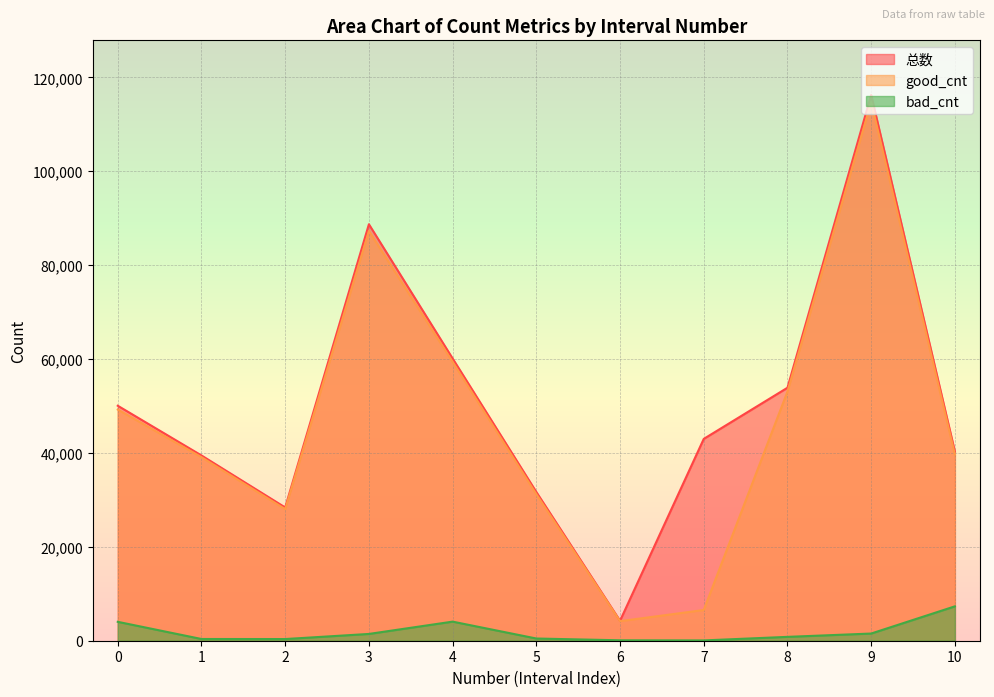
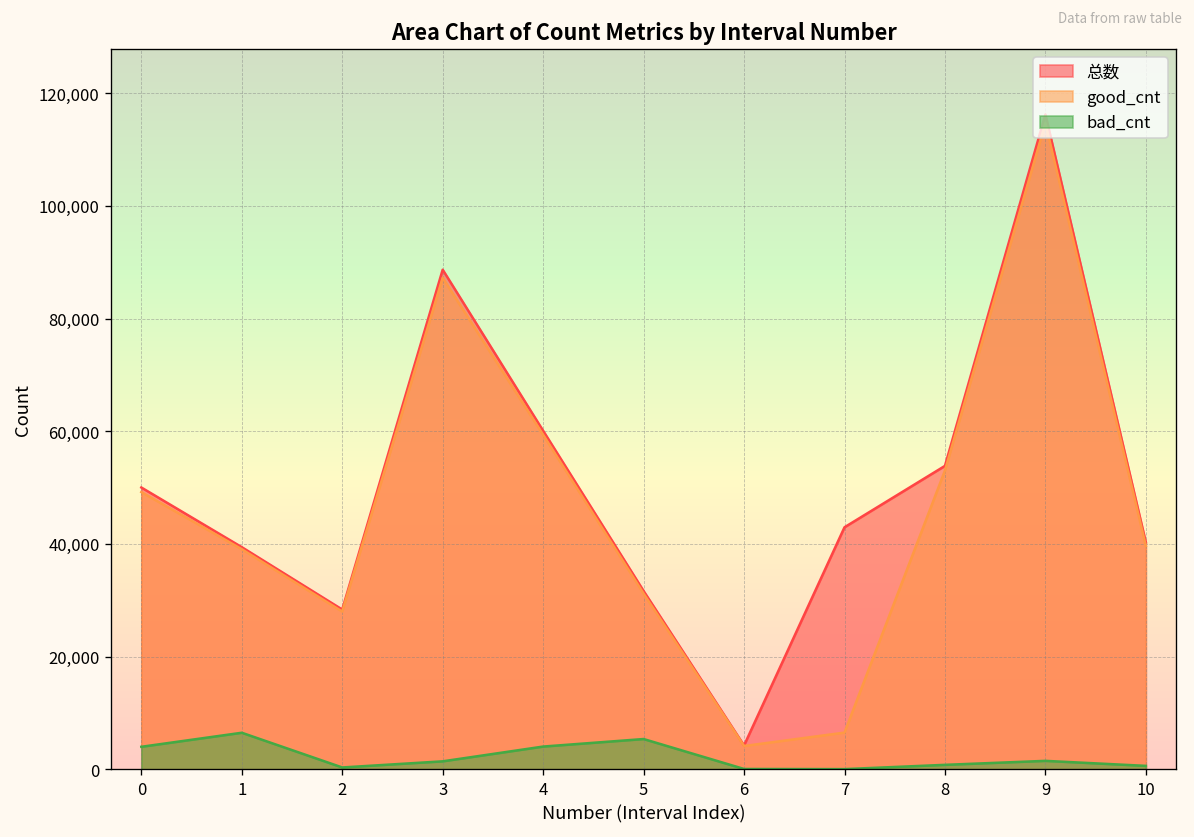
bad_cnt, 1: 0 -> 7,000
bad_cnt, 5: 0 -> 5,000
bad_cnt, 10: 7,000 -> 1,000
